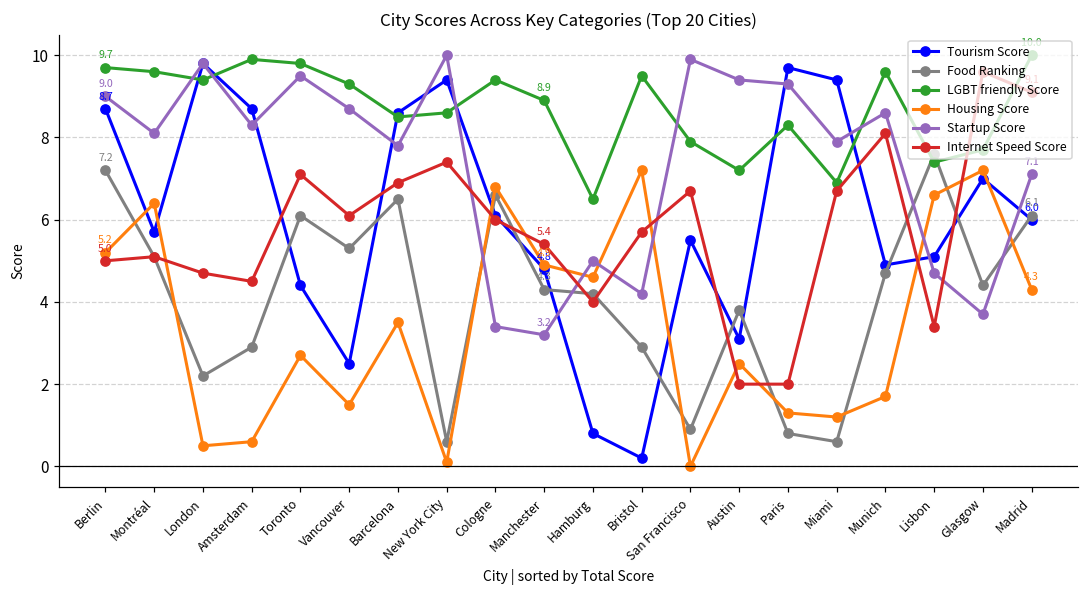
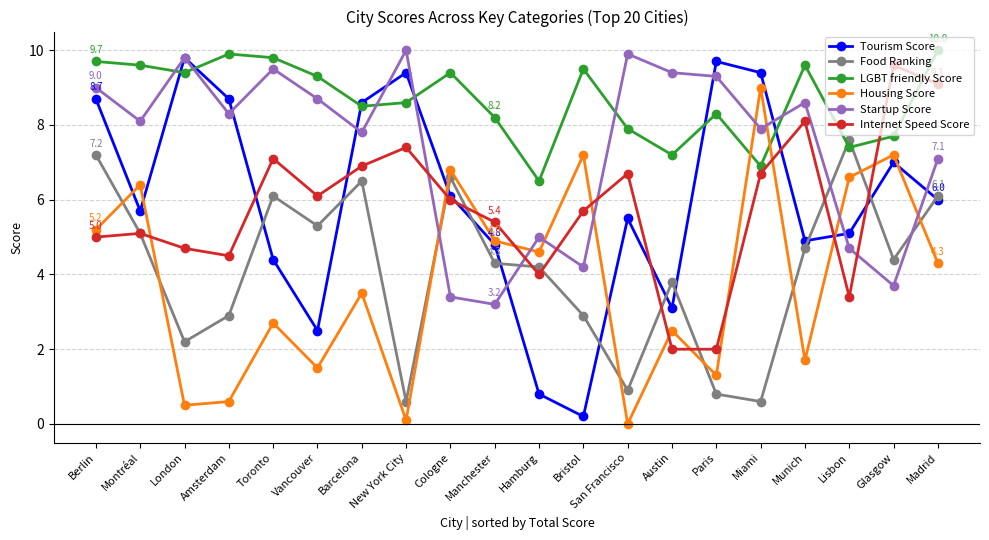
LGBT friendly Score, Manchester: 8.9 -> 8.2
Housing Score, Miami: 1.2 -> 9.0
